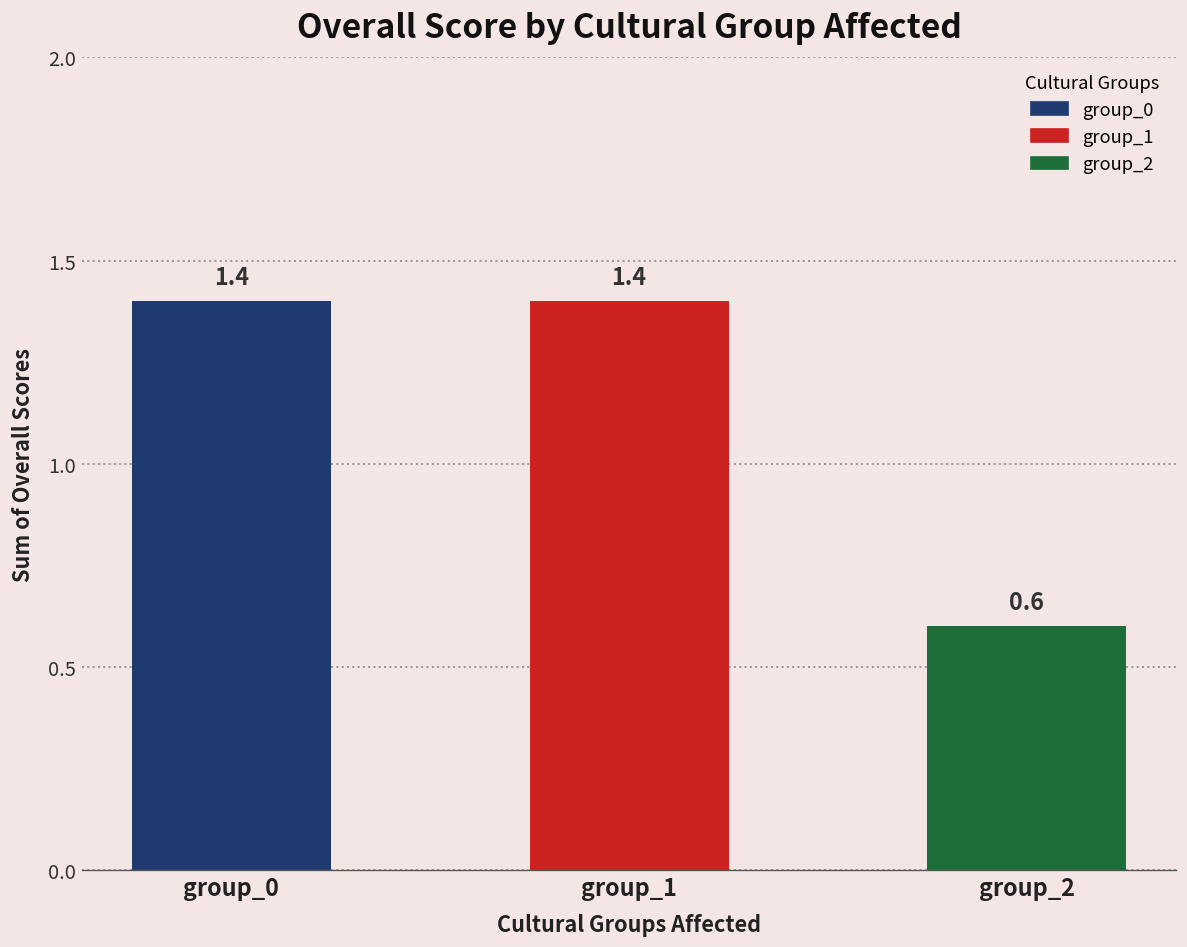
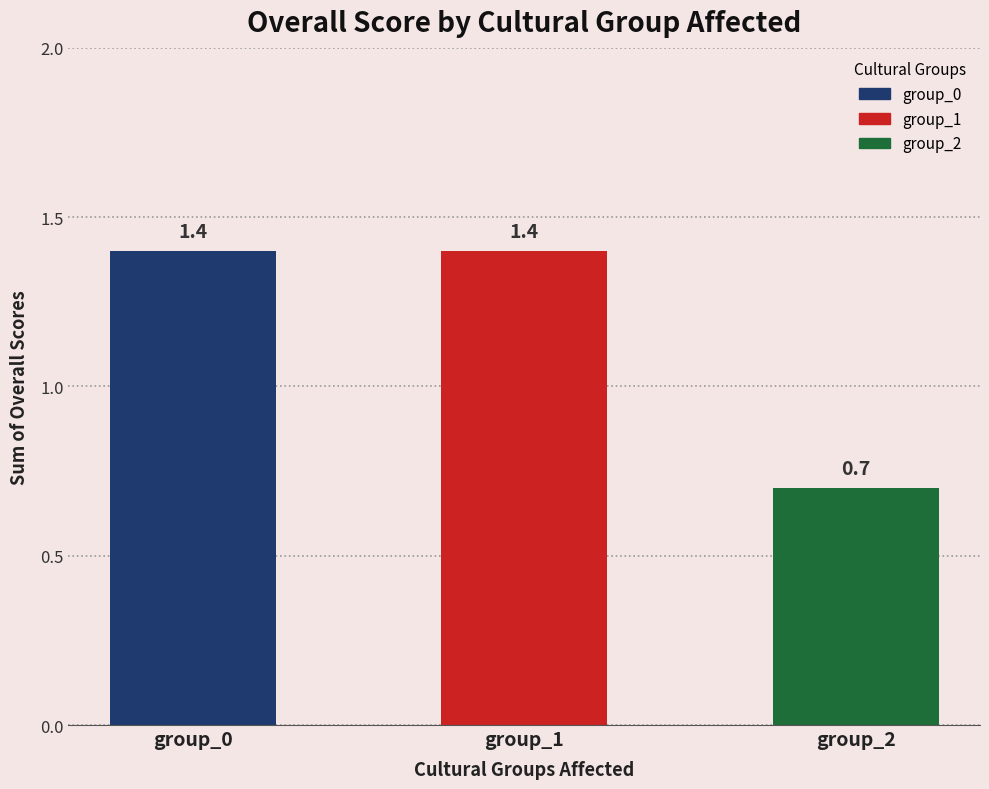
group_2: 0.6 -> 0.7
